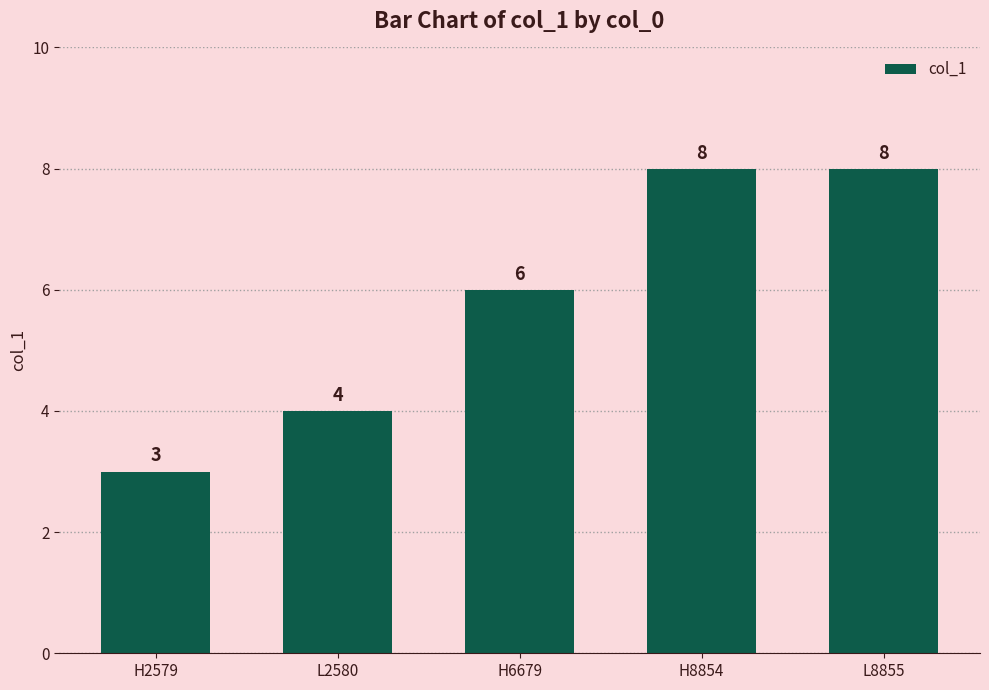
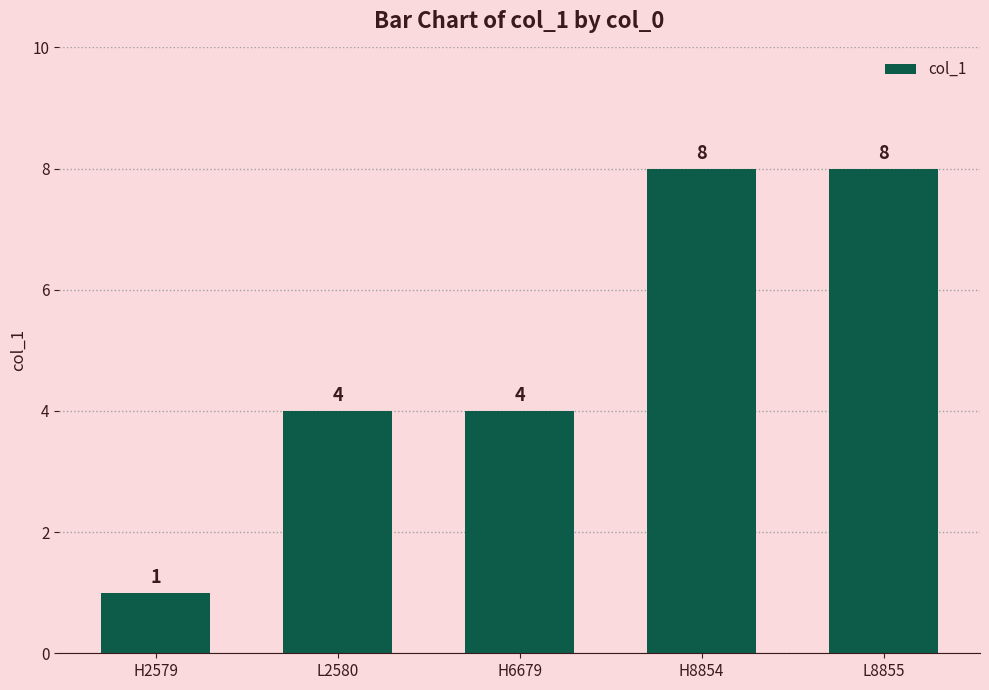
H2579: 3 -> 1
H6679: 6 -> 4
